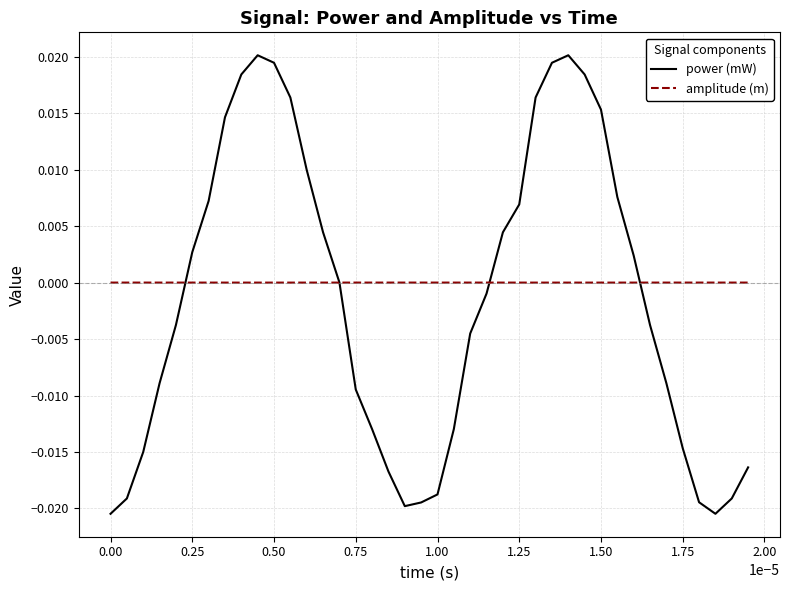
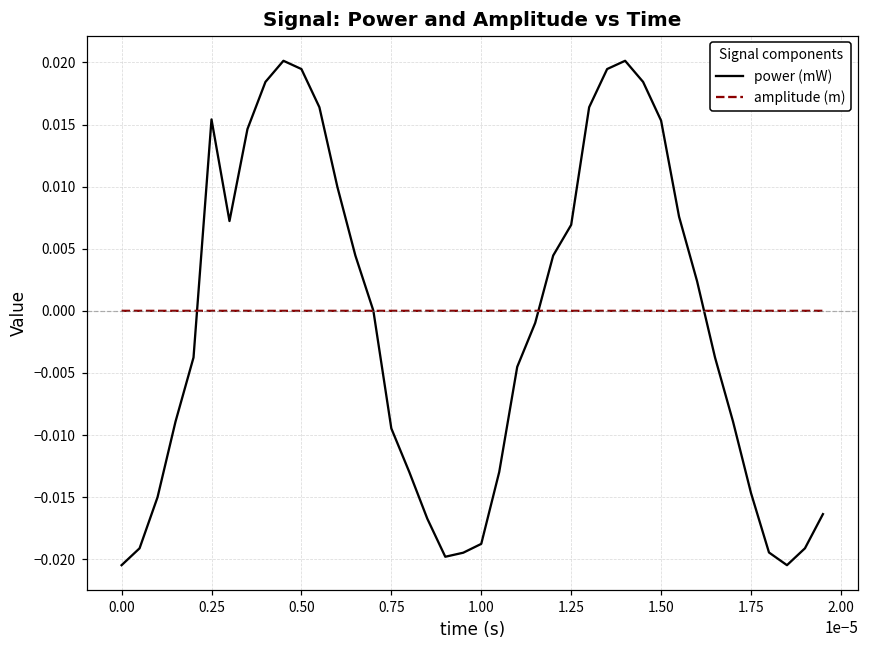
power (mW), 0.25: 0.0027 -> 0.0154
